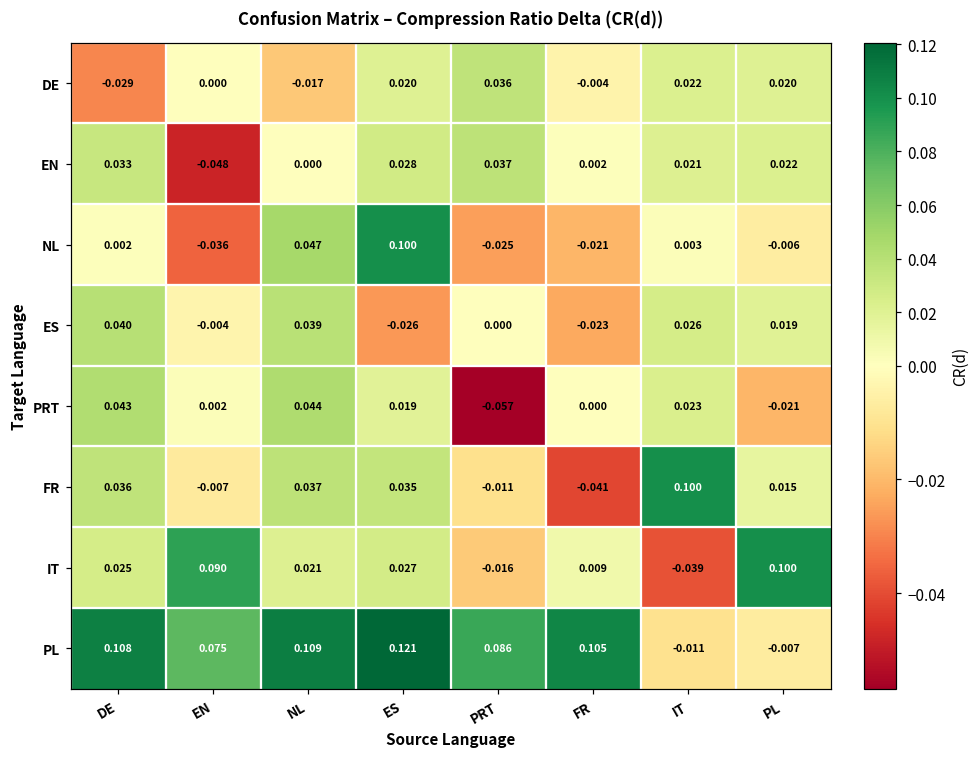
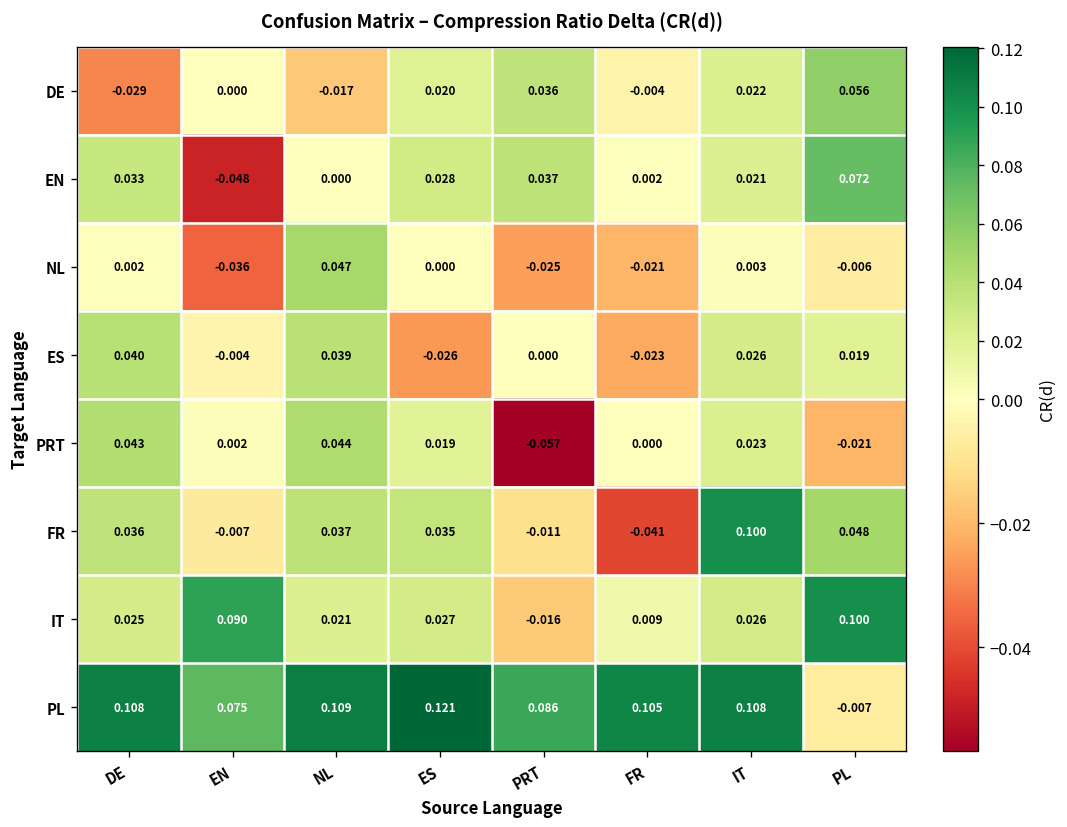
DE, PL: 0.020 -> 0.056
EN, PL: 0.022 -> 0.072
NL, ES: 0.100 -> 0.000
FR, PL: 0.015 -> 0.048
IT, IT: -0.039 -> 0.026
PL, IT: -0.011 -> 0.108
